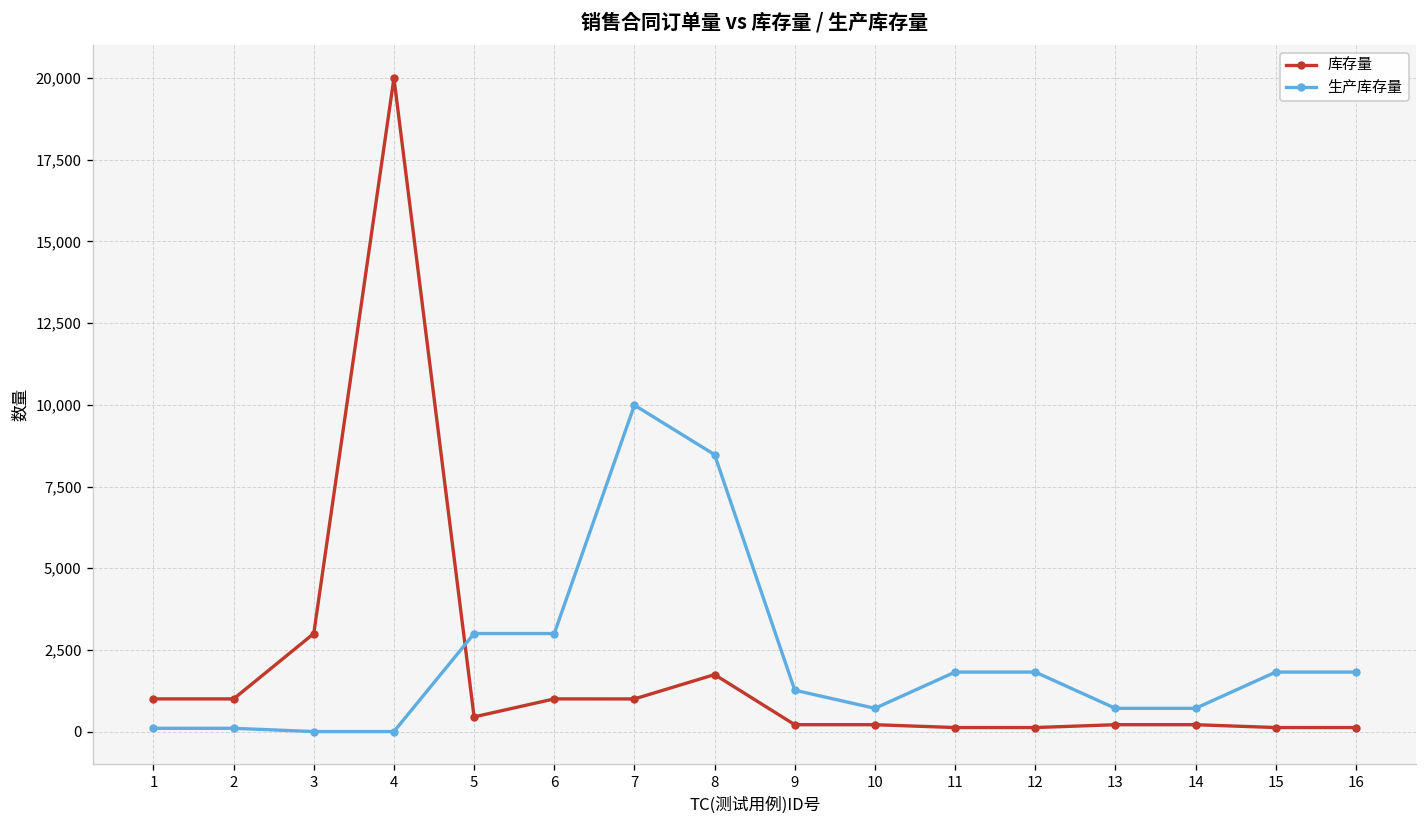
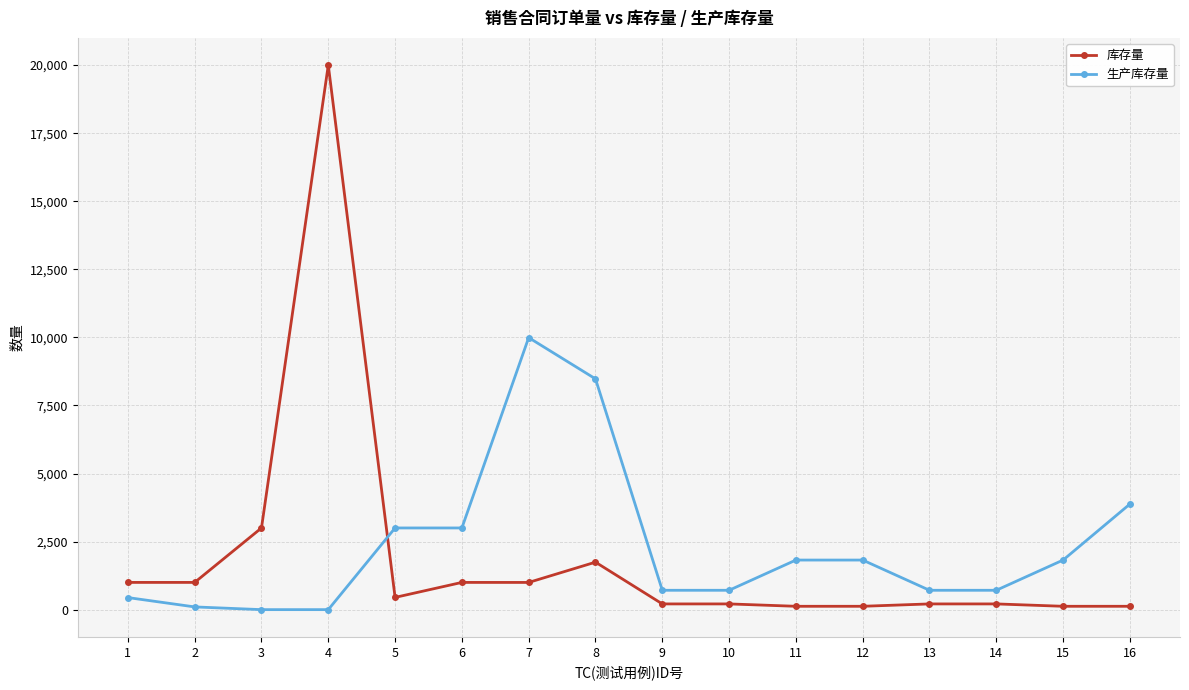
生产库存量, 1: 100 -> 400
生产库存量, 9: 1,300 -> 700
生产库存量, 16: 1,800 -> 3,900
